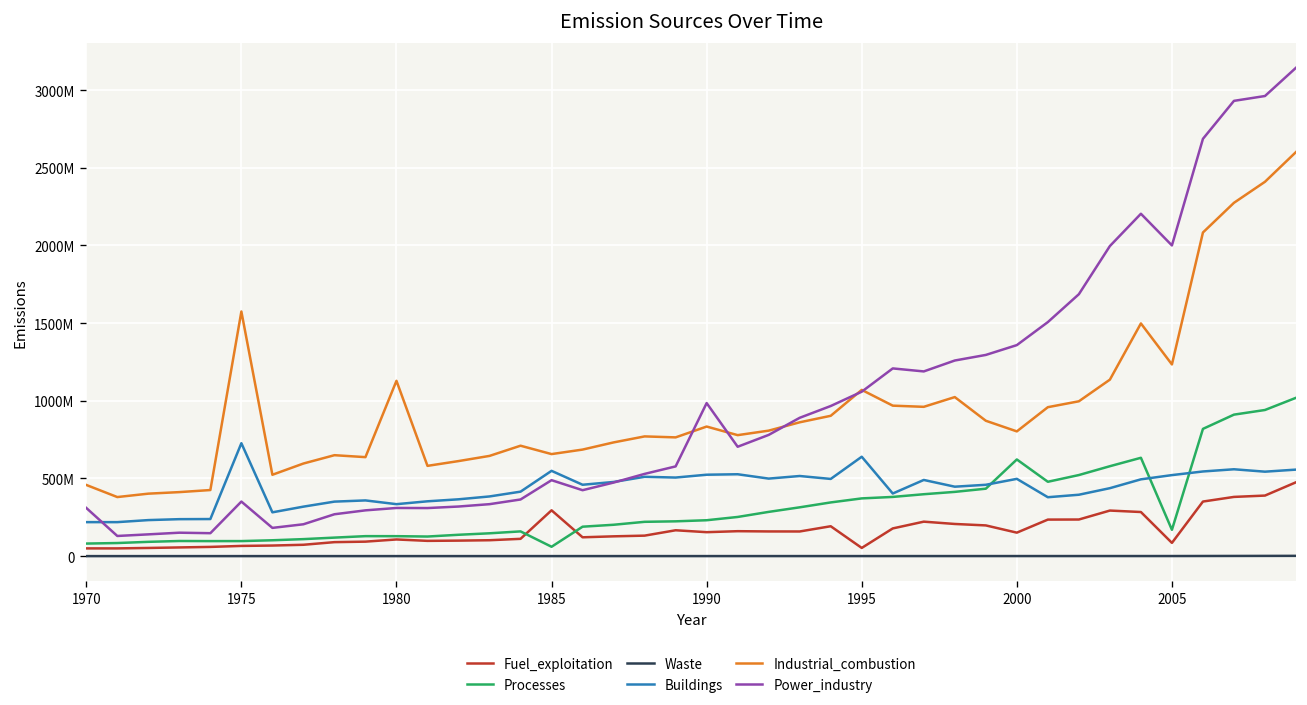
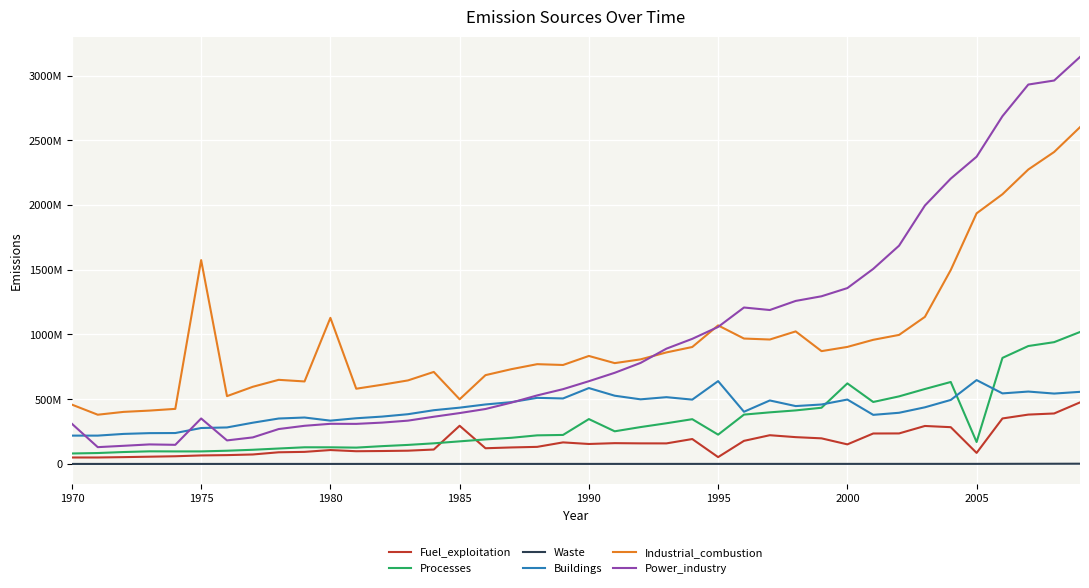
Buildings, 1975: 730000000 -> 280000000
Processes, 1985: 60000000 -> 170000000
Buildings, 1985: 550000000 -> 430000000
Industrial_combustion, 1985: 660000000 -> 500000000
Power_industry, 1985: 490000000 -> 390000000
Processes, 1990: 230000000 -> 350000000
Buildings, 1990: 520000000 -> 590000000
Power_industry, 1990: 990000000 -> 640000000
Processes, 1995: 370000000 -> 230000000
Industrial_combustion, 2000: 800000000 -> 900000000
Buildings, 2005: 520000000 -> 650000000
Industrial_combustion, 2005: 1230000000 -> 1940000000
Power_industry, 2005: 2000000000 -> 2370000000
